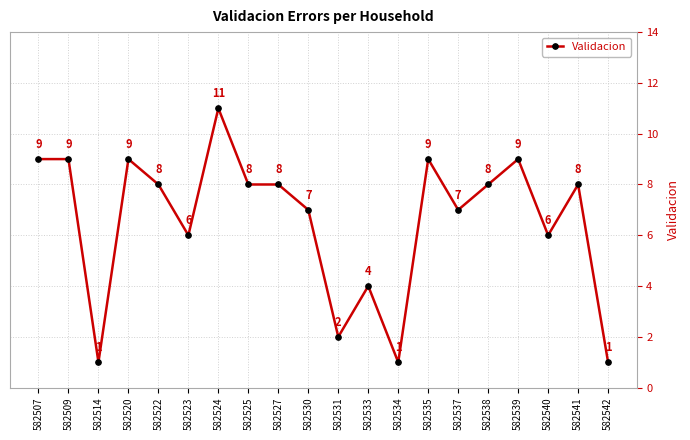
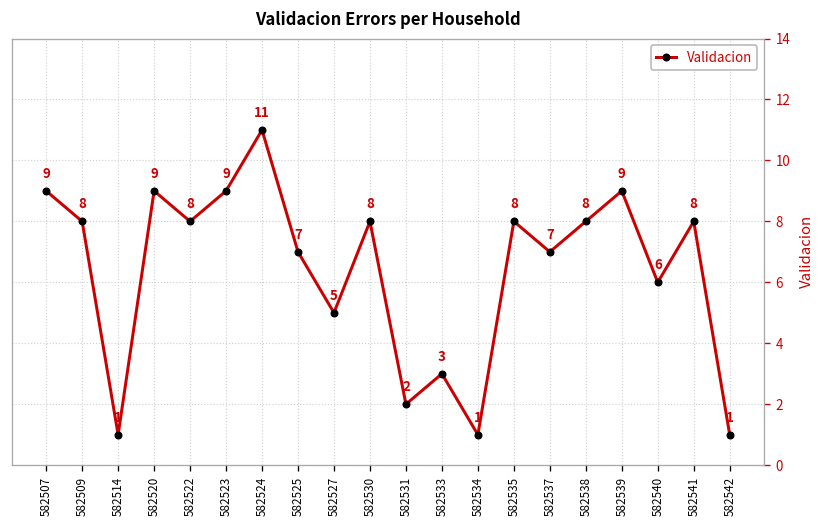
582509: 9 -> 8
582523: 6 -> 9
582525: 8 -> 7
582527: 8 -> 5
582530: 7 -> 8
582533: 4 -> 3
582535: 9 -> 8
